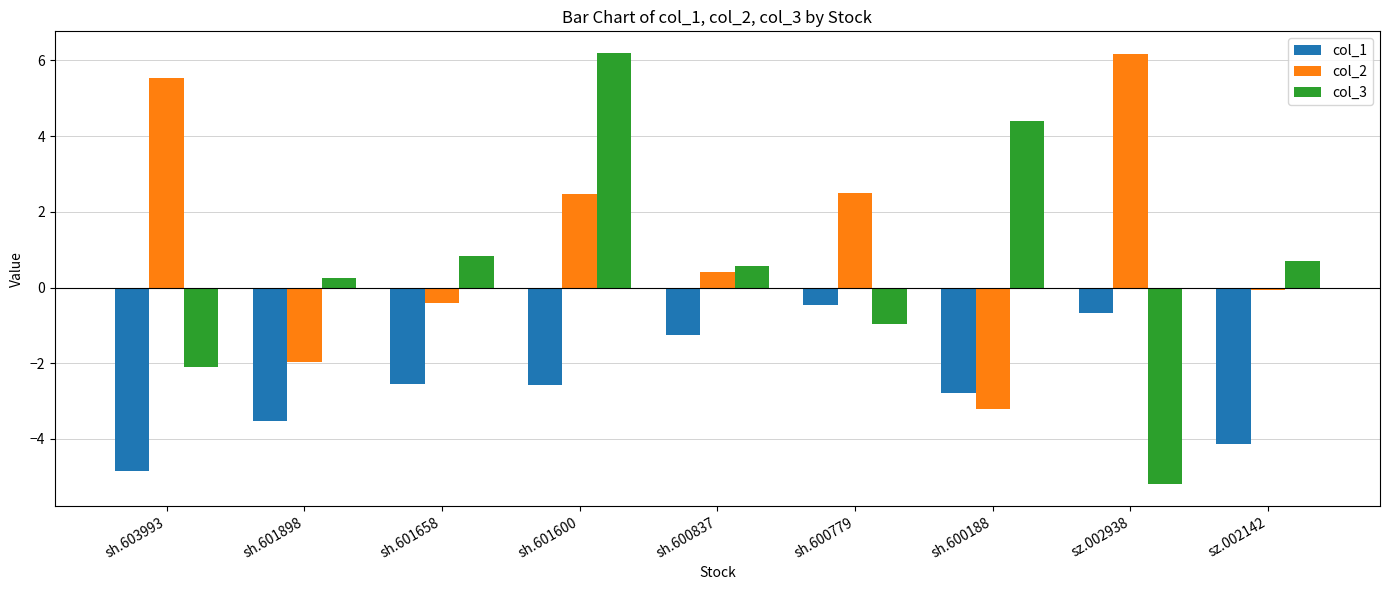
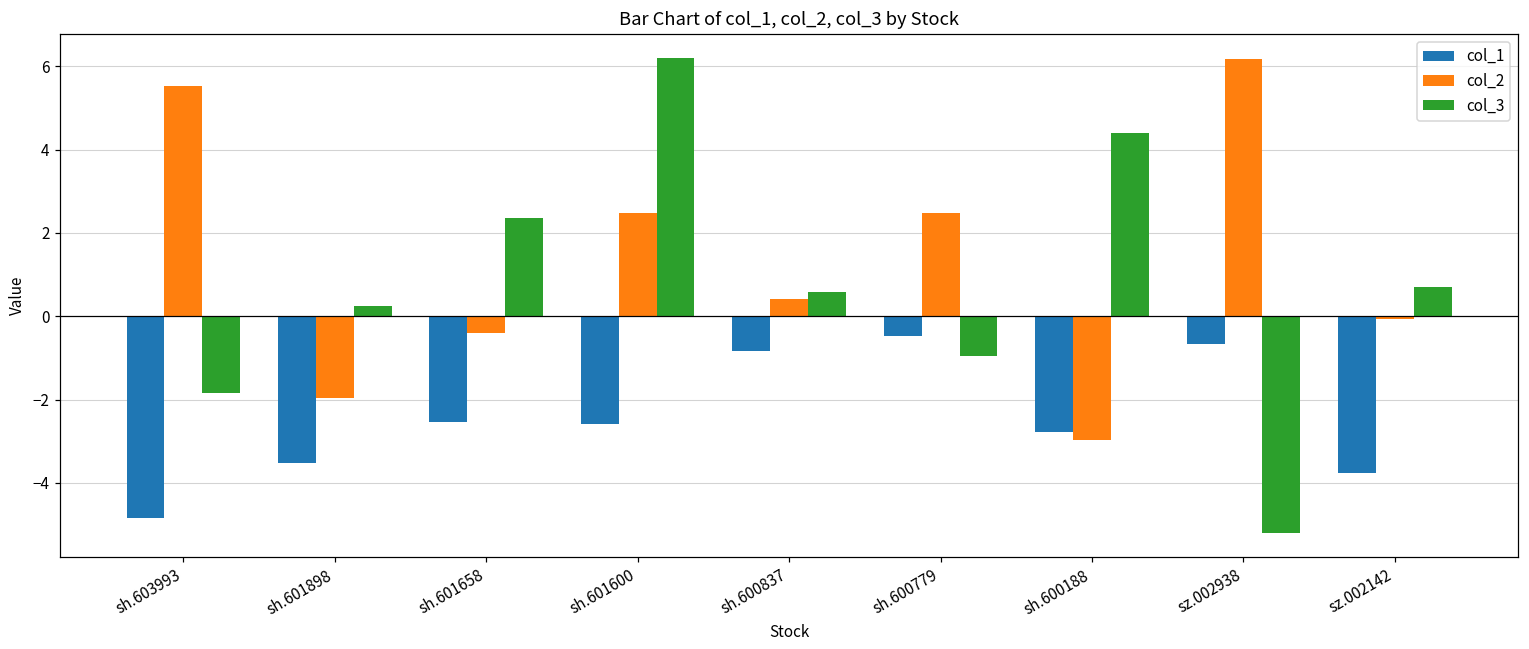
col_3, sh.603993: -2.1 -> -1.8
col_3, sh.601658: 0.8 -> 2.4
col_1, sh.600837: -1.3 -> -0.8
col_2, sh.600188: -3.2 -> -3.0
col_1, sz.002142: -4.1 -> -3.8
